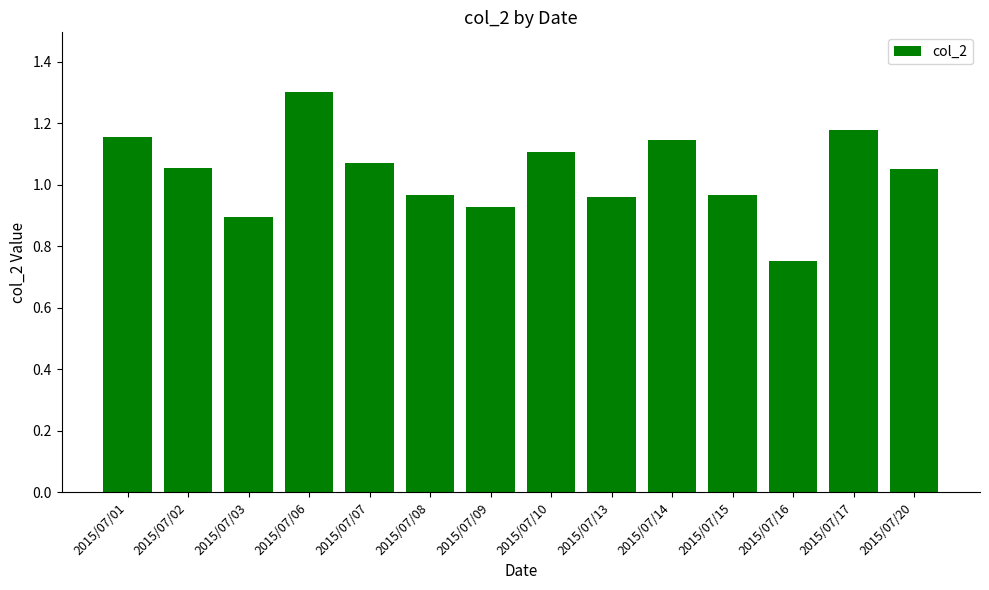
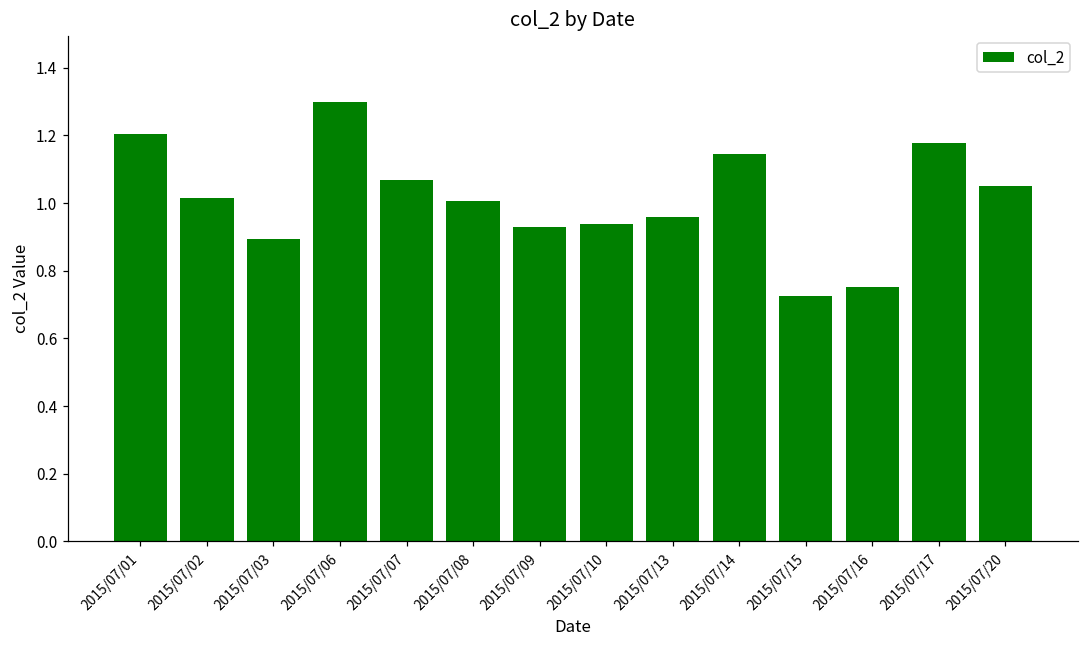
2015/07/01: 1.15 -> 1.20
2015/07/02: 1.05 -> 1.01
2015/07/08: 0.96 -> 1.00
2015/07/10: 1.11 -> 0.94
2015/07/15: 0.97 -> 0.73
